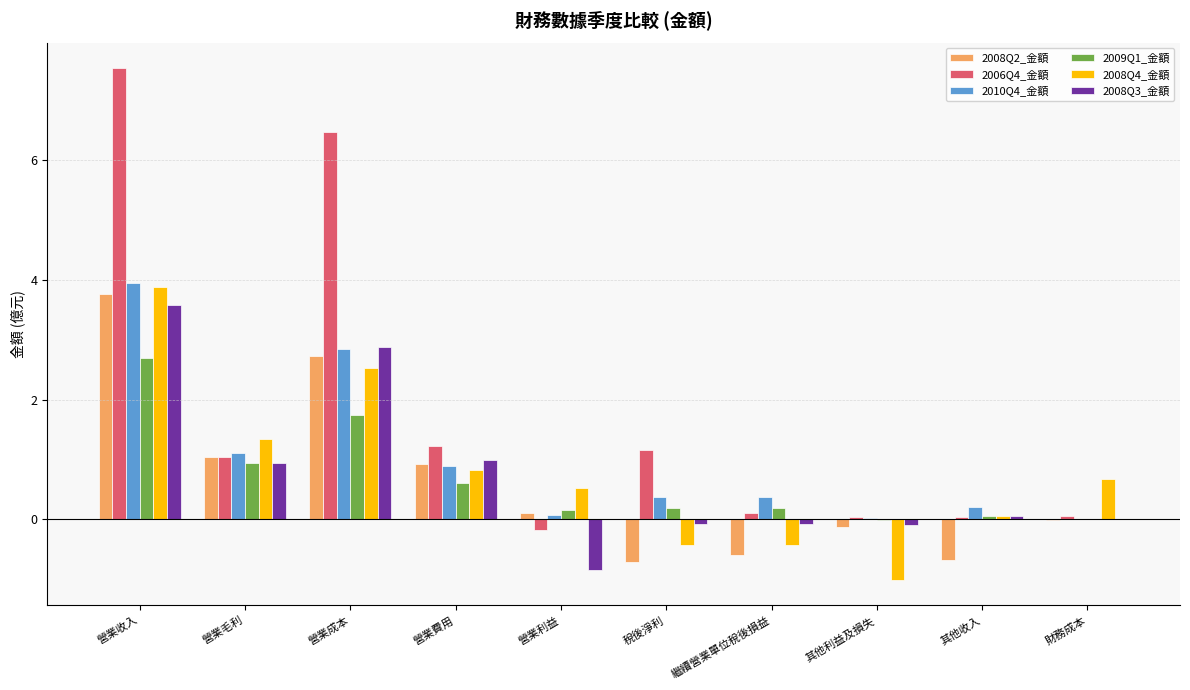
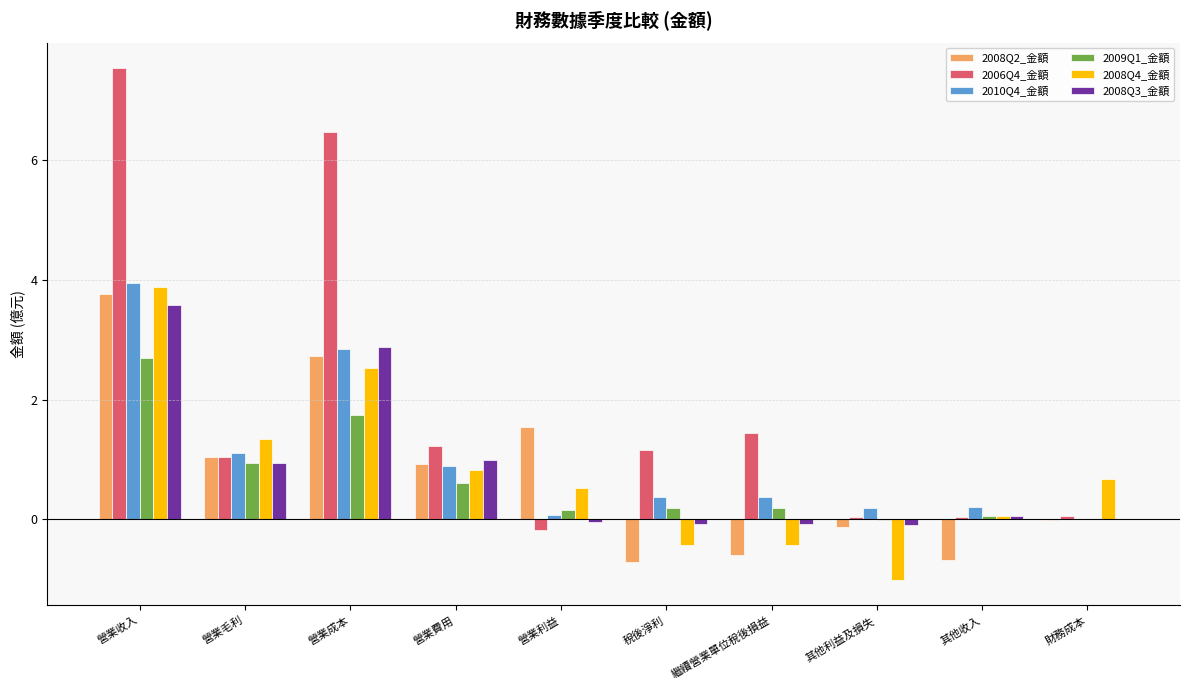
2008Q2_金額, 營業利益: 0.1 -> 1.5
2008Q3_金額, 營業利益: -0.8 -> 0.0
2006Q4_金額, 繼續營業單位稅後損益: 0.1 -> 1.4
2010Q4_金額, 其他利益及損失: 0.0 -> 0.2
